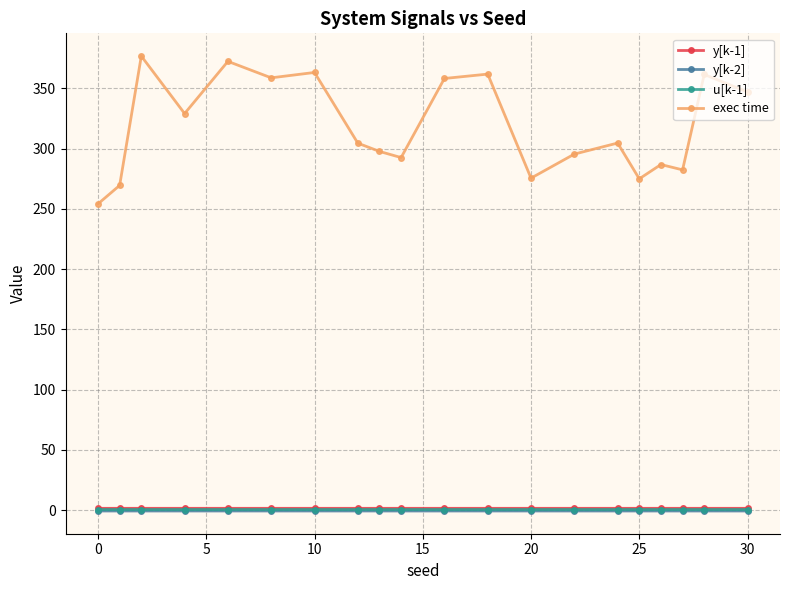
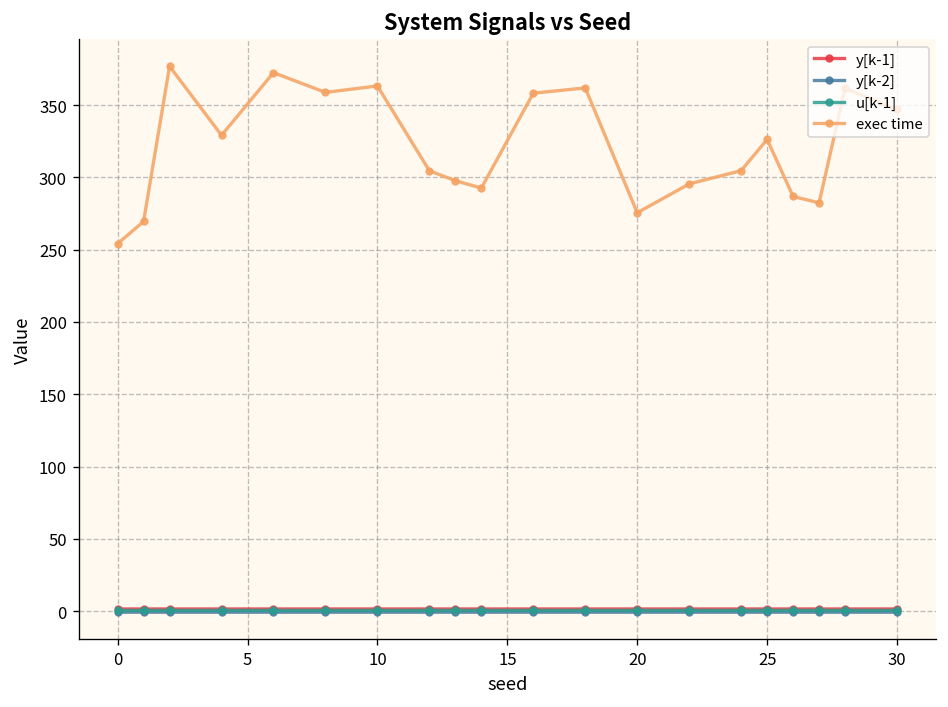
exec time, 25: 275 -> 326
